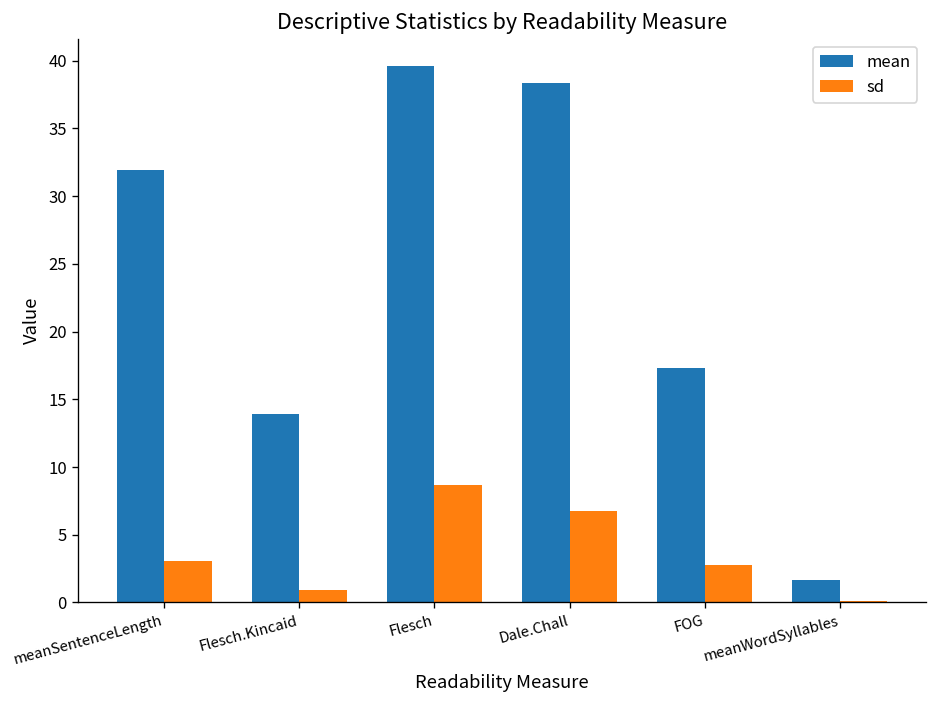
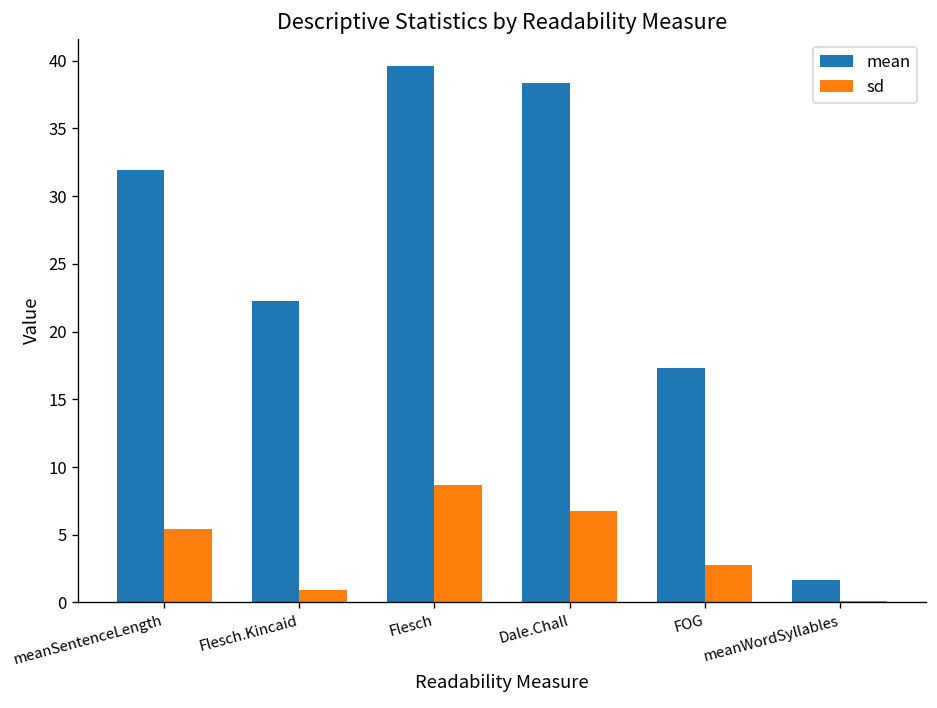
sd, meanSentenceLength: 3.0 -> 5.4
mean, Flesch.Kincaid: 13.9 -> 22.3
